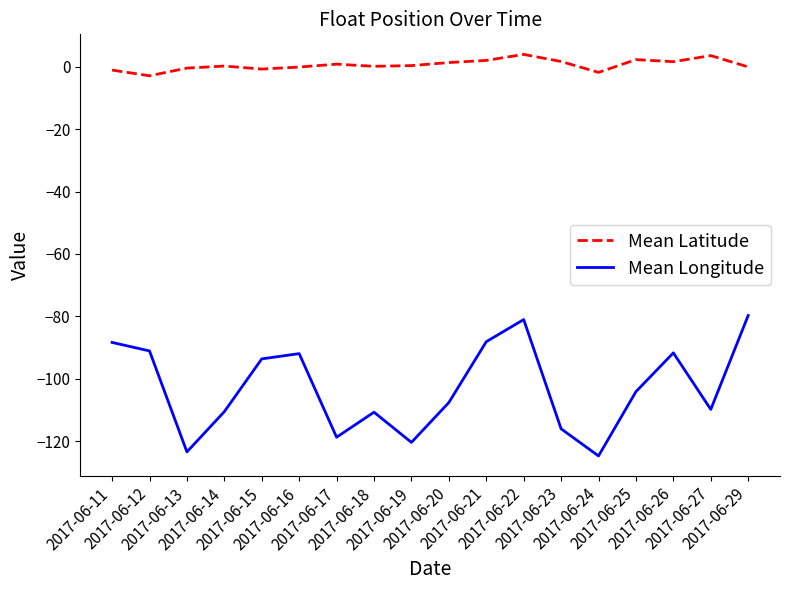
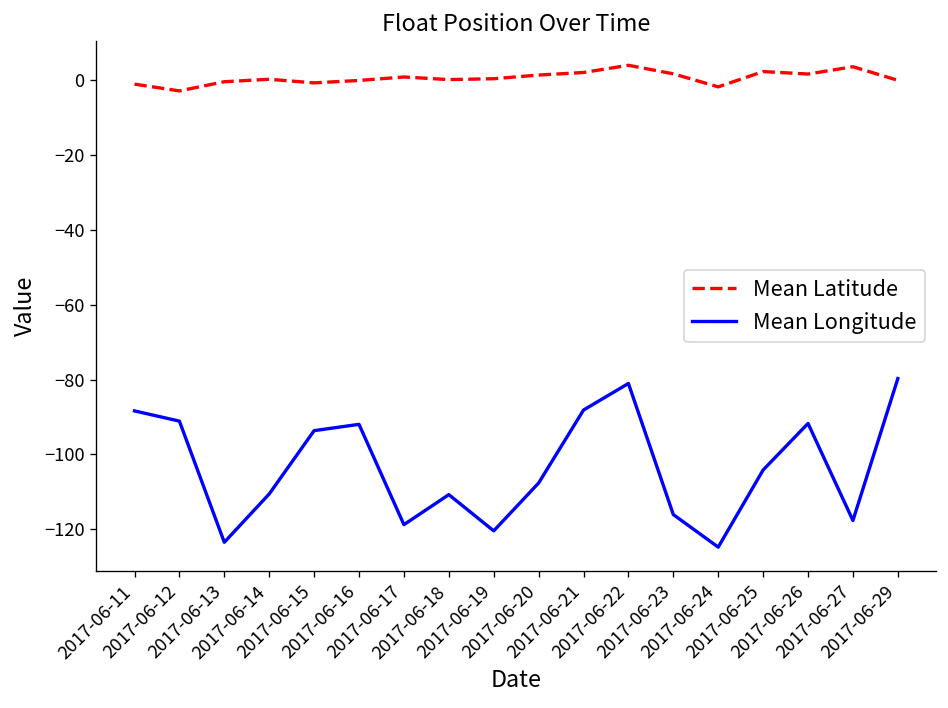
Mean Longitude, 2017-06-27: -110 -> -118
